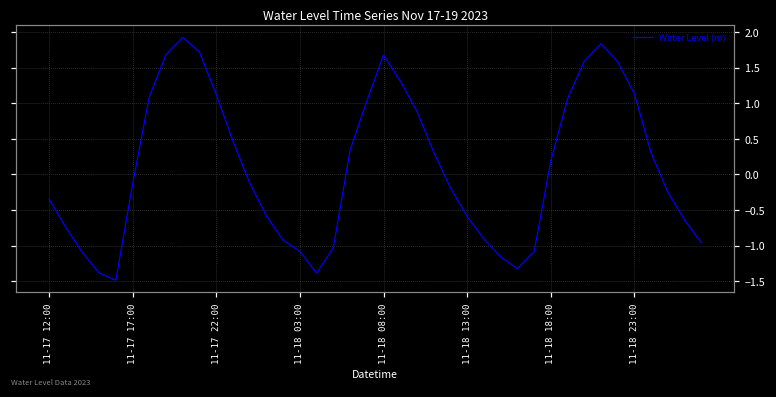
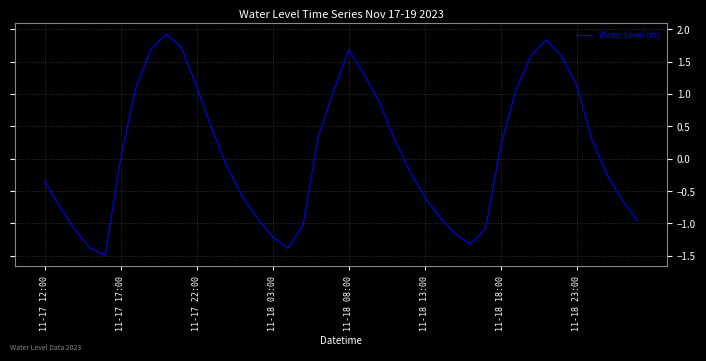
11-17 17:00: -0.1 -> 0.0
11-18 03:00: -1.1 -> -1.2
